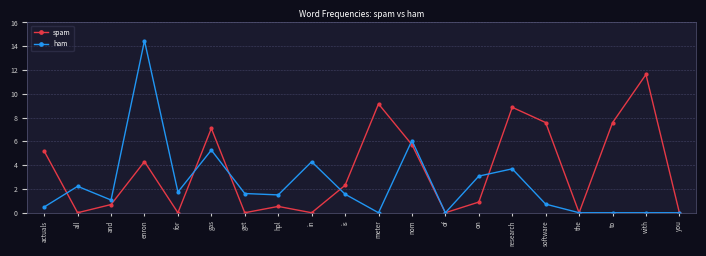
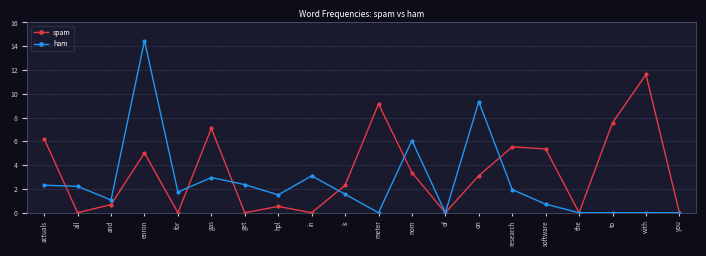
spam, actuals: 5.2 -> 6.2
ham, actuals: 0.5 -> 2.3
spam, enron: 4.3 -> 5.0
ham, gas: 5.3 -> 3.0
ham, get: 1.6 -> 2.4
ham, in: 4.3 -> 3.1
spam, nom: 5.7 -> 3.4
spam, on: 0.9 -> 3.1
ham, on: 3.1 -> 9.3
spam, research: 8.9 -> 5.5
ham, research: 3.7 -> 1.9
spam, software: 7.6 -> 5.4
